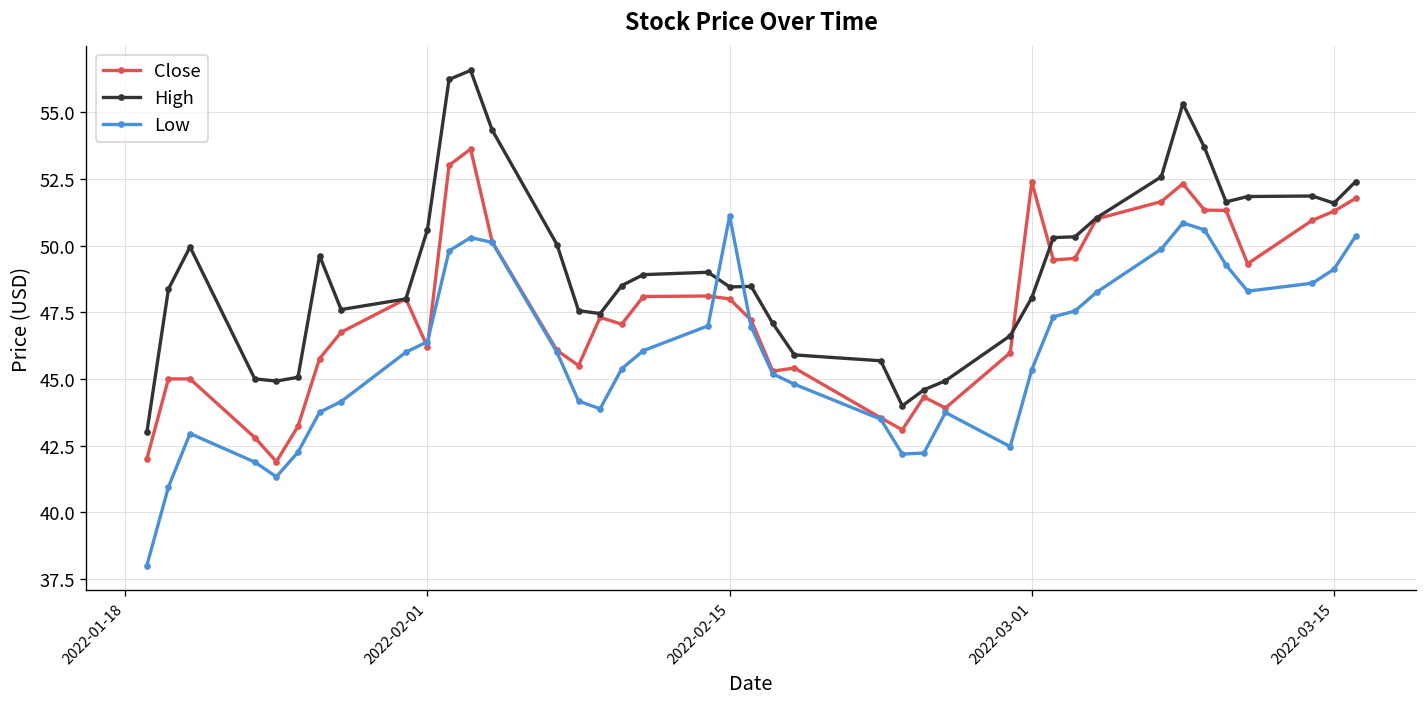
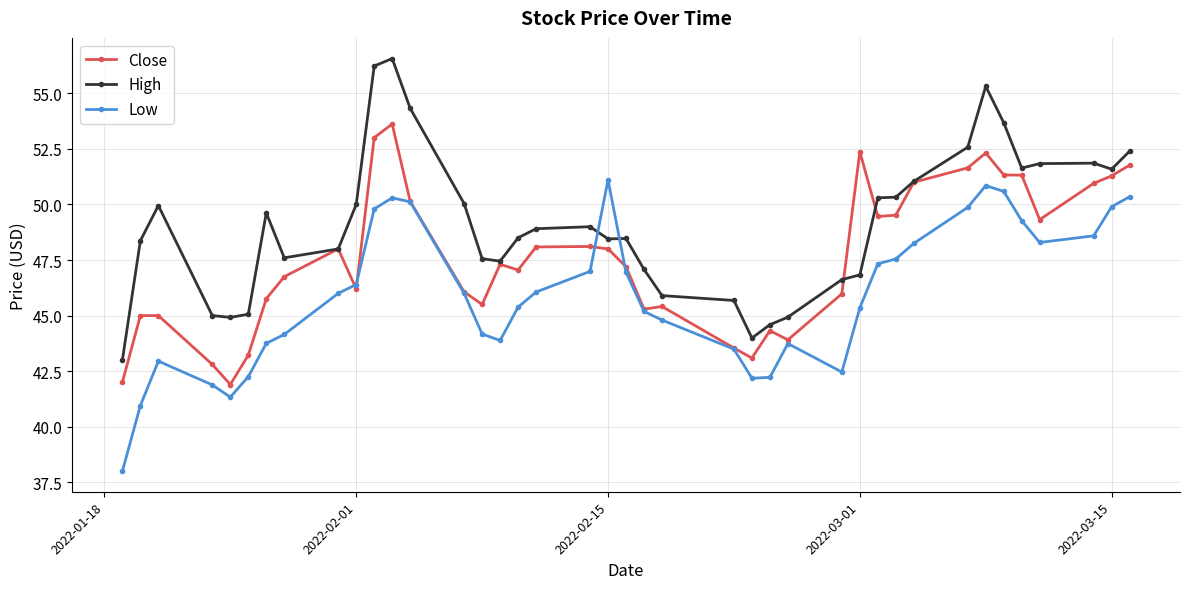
High, 2022-02-01: 50.6 -> 50.0
High, 2022-03-01: 48.0 -> 46.8
Low, 2022-03-15: 49.1 -> 49.9
